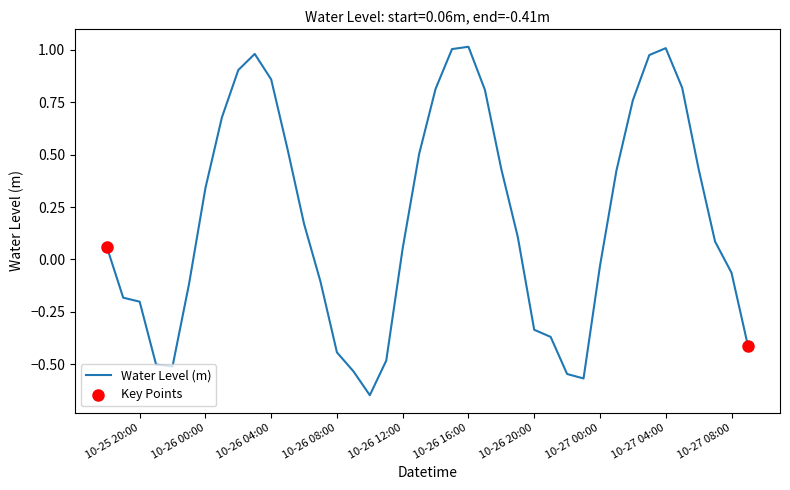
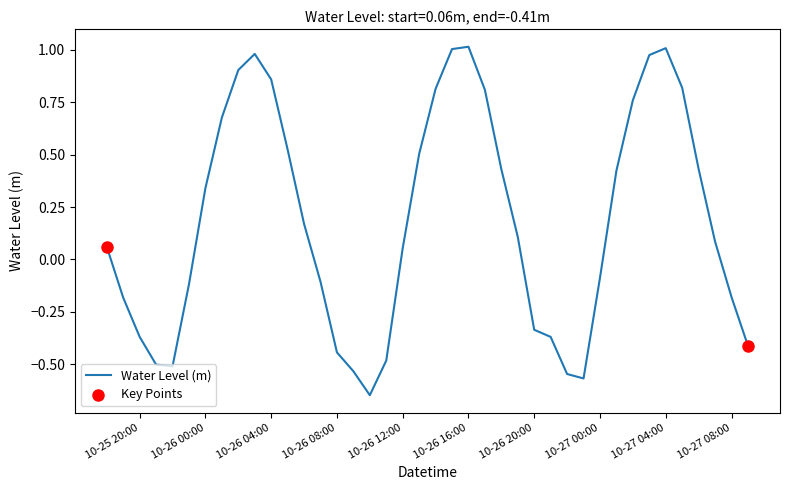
Water Level (m), 10-25 20:00: -0.20 -> -0.37
Water Level (m), 10-27 00:00: -0.03 -> -0.09
Water Level (m), 10-27 08:00: -0.06 -> -0.18
